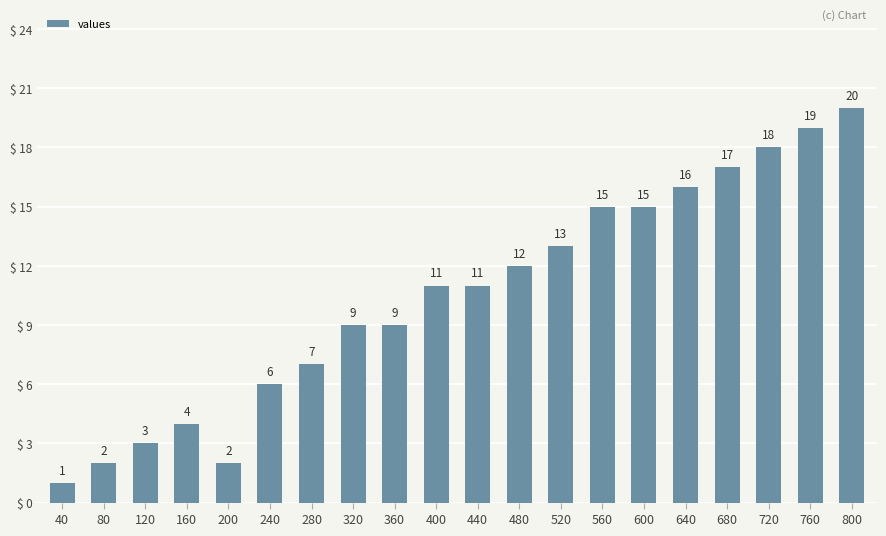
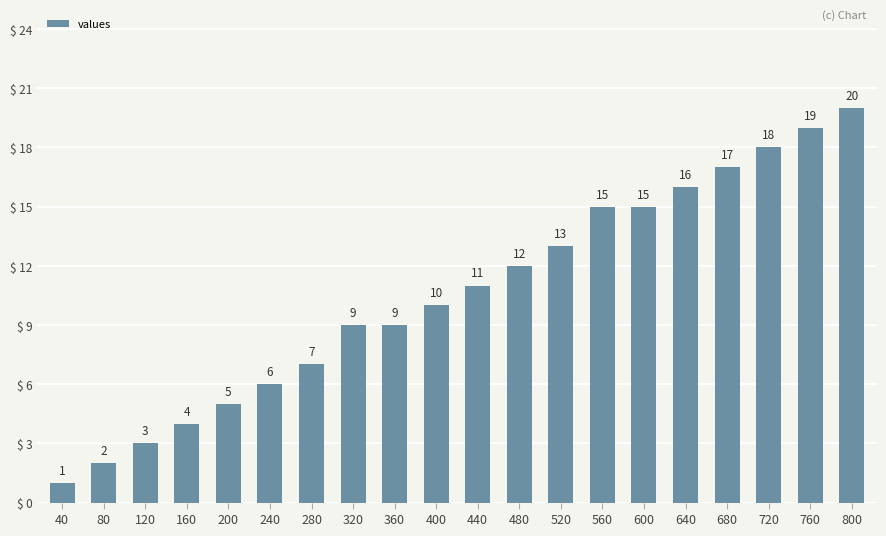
200: 2 -> 5
400: 11 -> 10
